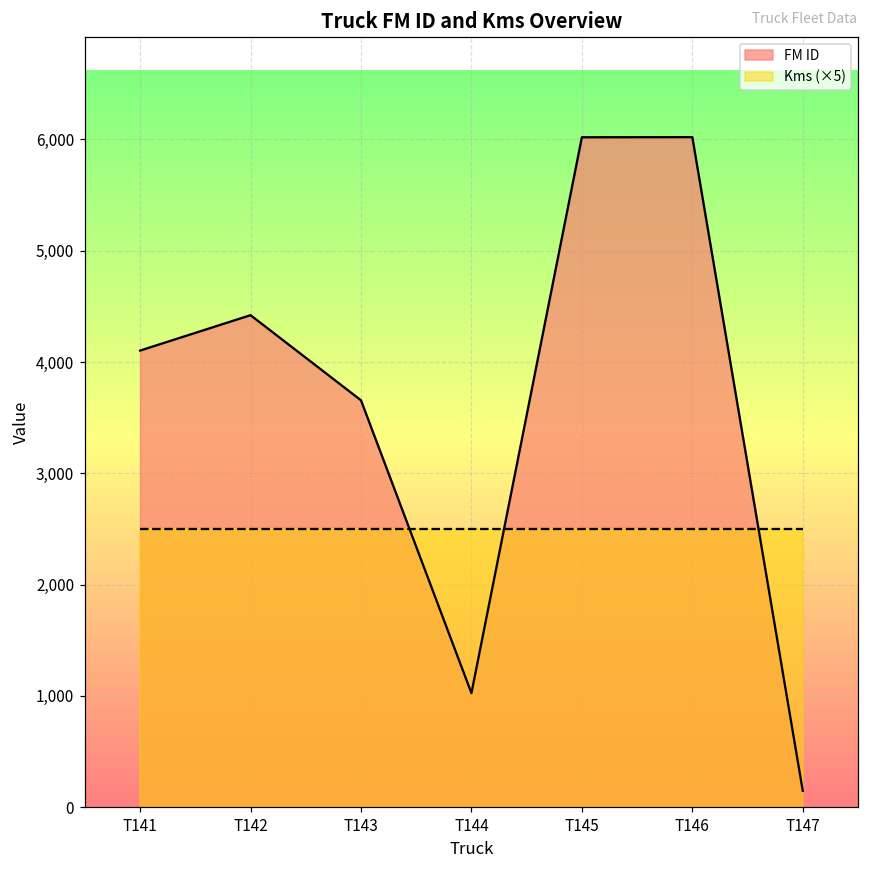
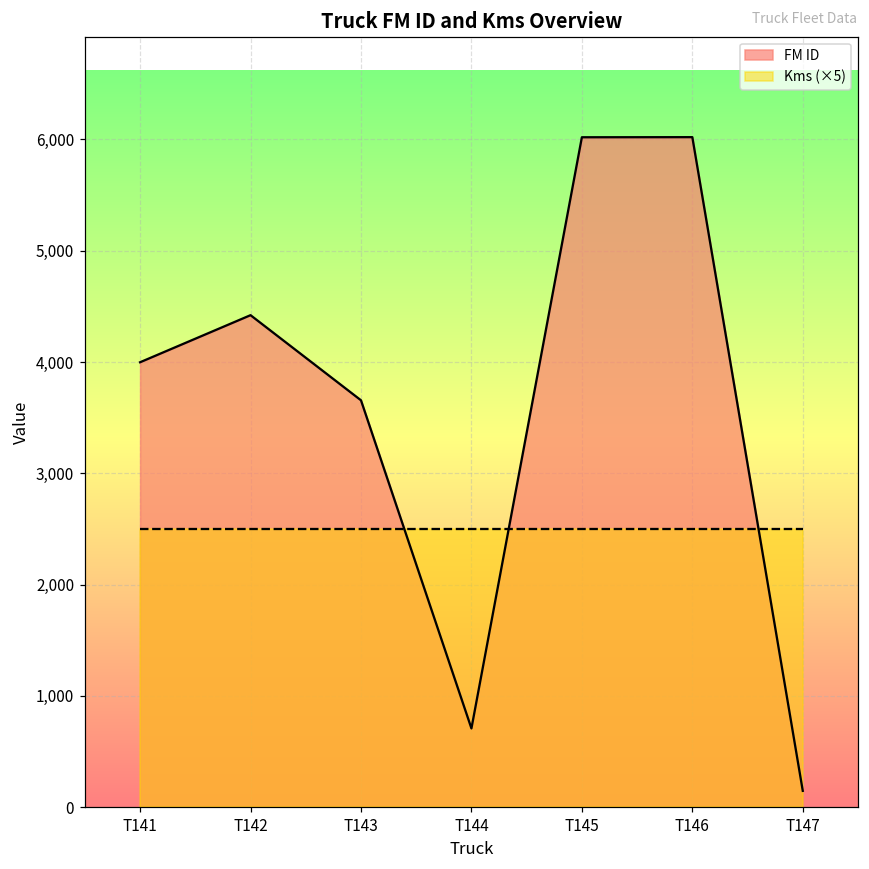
FM ID, T141: 4,100 -> 4,000
FM ID, T144: 1,020 -> 710
